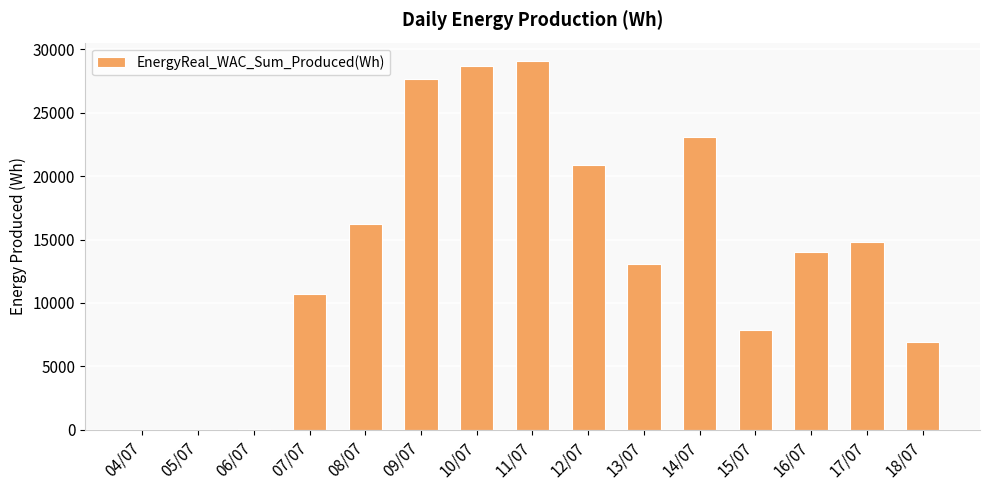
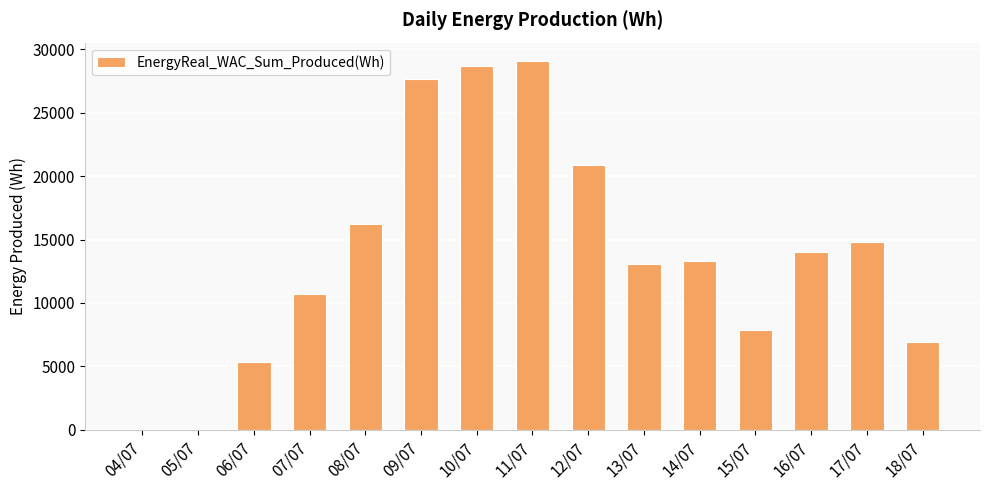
06/07: 100 -> 5400
14/07: 23100 -> 13300
